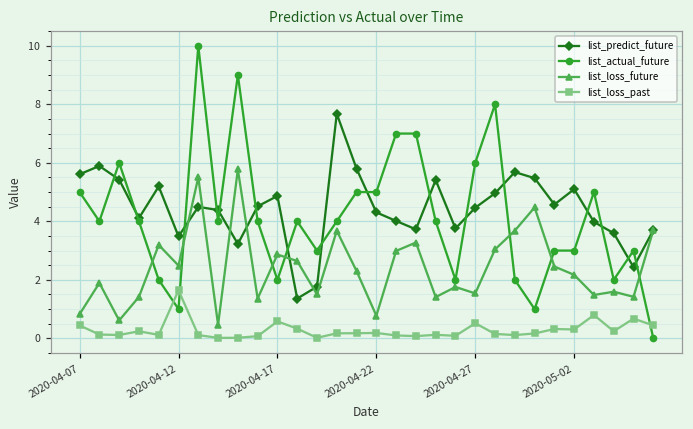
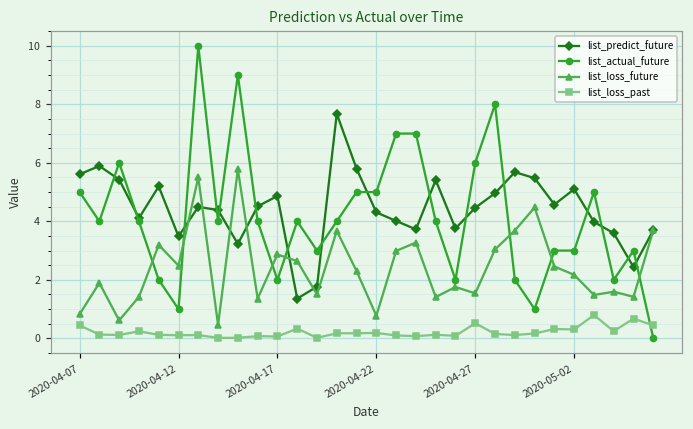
list_loss_past, 2020-04-12: 1.6 -> 0.1
list_loss_past, 2020-04-17: 0.6 -> 0.1
